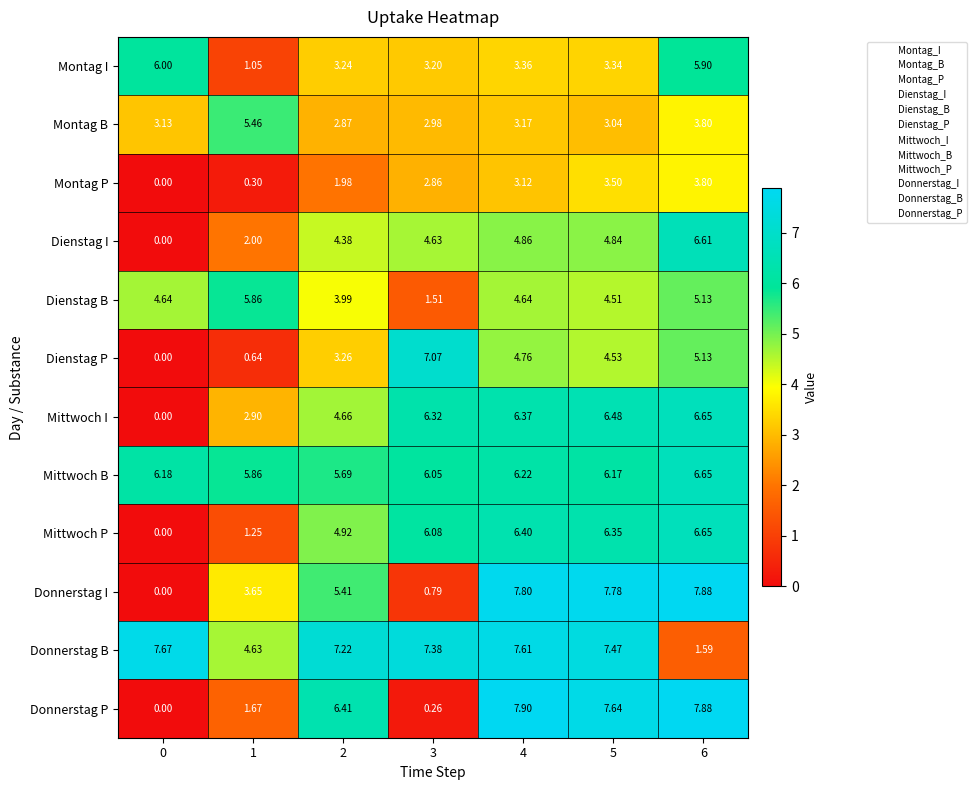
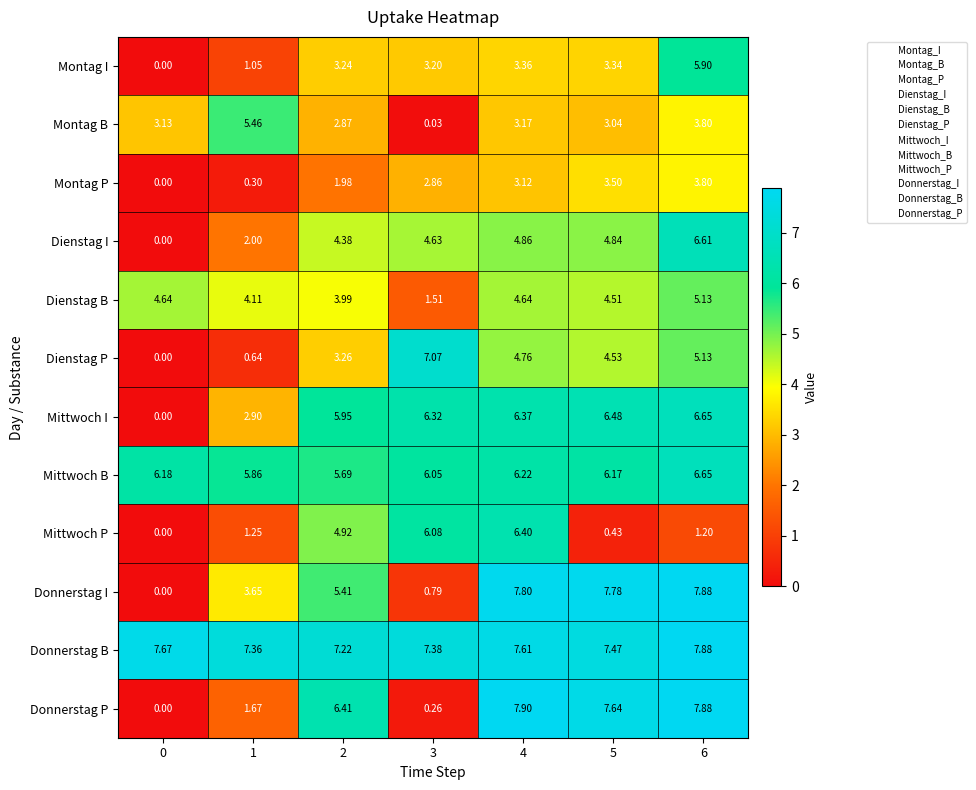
Montag I, 0: 6.00 -> 0.00
Montag B, 3: 2.98 -> 0.03
Dienstag B, 1: 5.86 -> 4.11
Mittwoch I, 2: 4.66 -> 5.95
Mittwoch P, 5: 6.35 -> 0.43
Mittwoch P, 6: 6.65 -> 1.20
Donnerstag B, 1: 4.63 -> 7.36
Donnerstag B, 6: 1.59 -> 7.88
